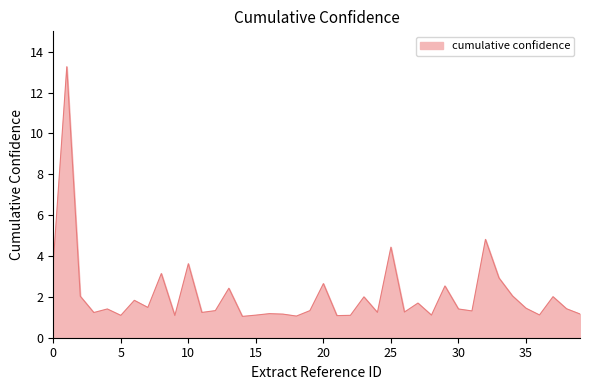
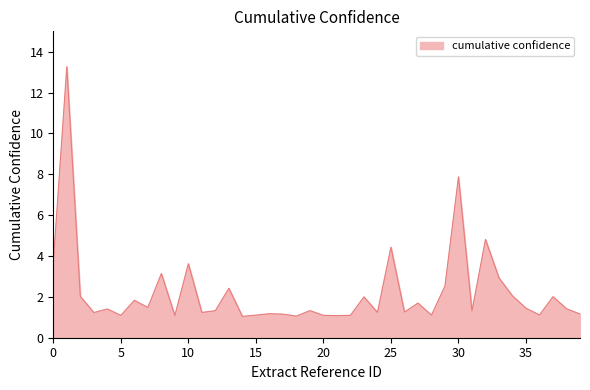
20: 2.6 -> 1.1
30: 1.4 -> 7.9
